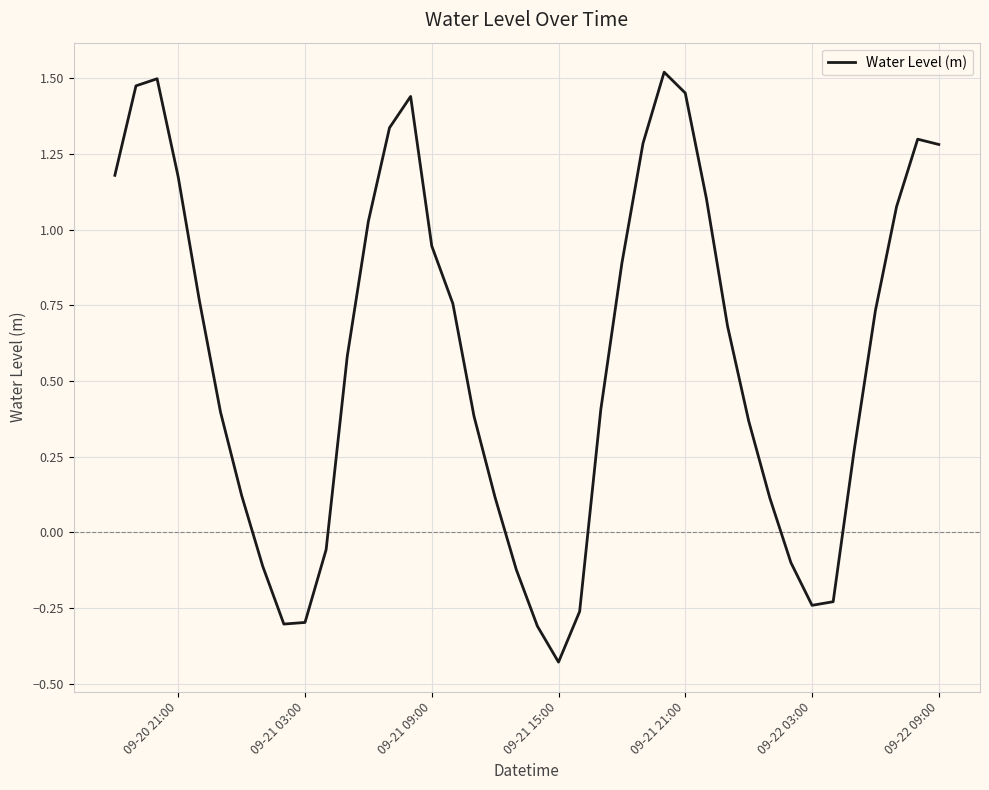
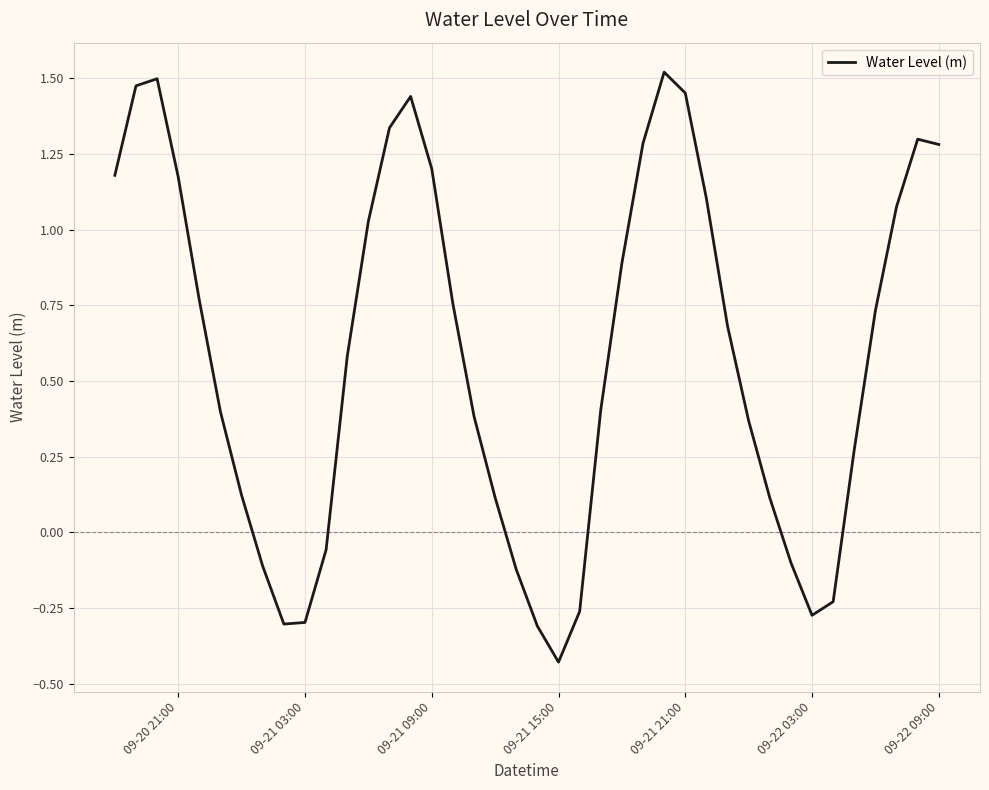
09-21 09:00: 0.95 -> 1.20
09-22 03:00: -0.24 -> -0.27
